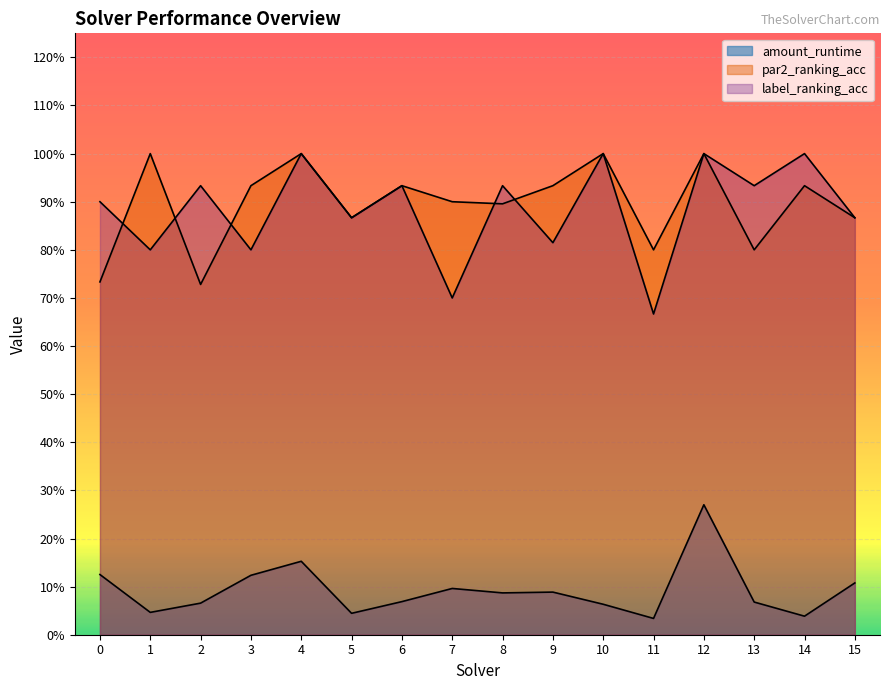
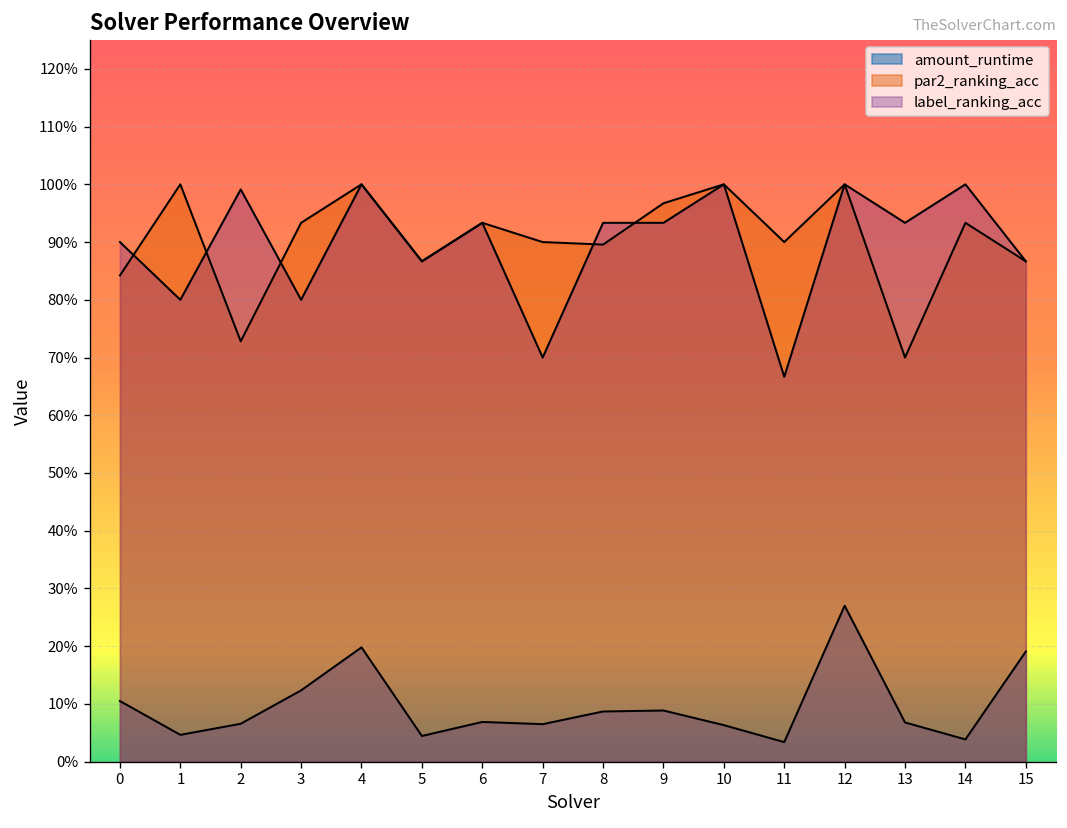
amount_runtime, 0: 13% -> 11%
par2_ranking_acc, 0: 73% -> 84%
label_ranking_acc, 2: 93% -> 99%
amount_runtime, 4: 15% -> 20%
amount_runtime, 7: 10% -> 6%
par2_ranking_acc, 9: 93% -> 97%
label_ranking_acc, 9: 81% -> 93%
par2_ranking_acc, 11: 80% -> 90%
par2_ranking_acc, 13: 80% -> 70%
amount_runtime, 15: 11% -> 19%
